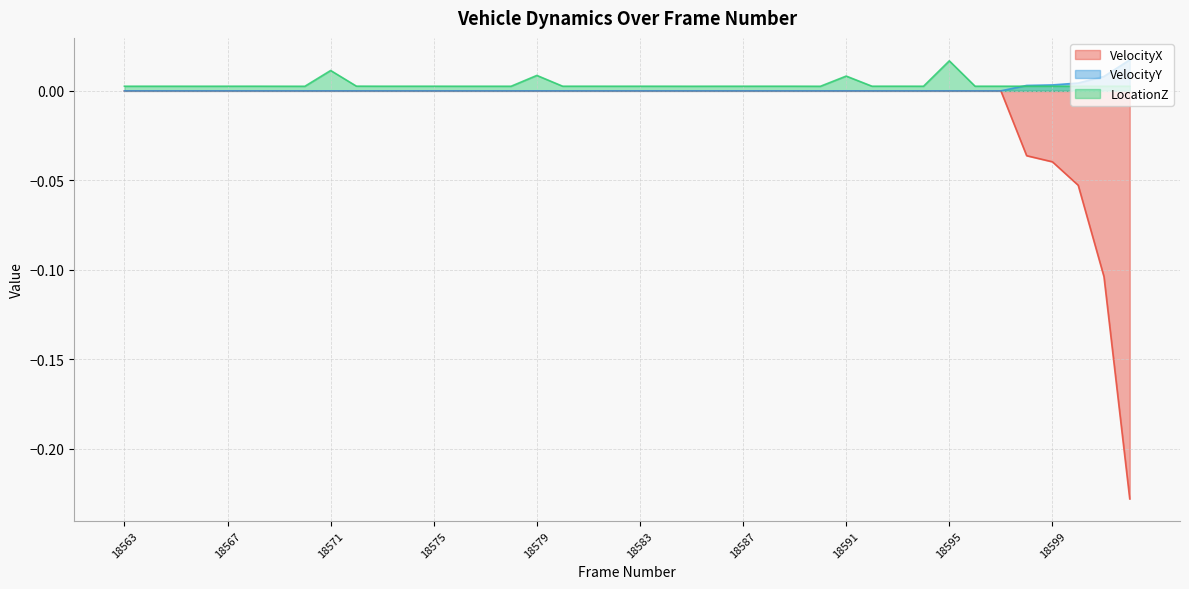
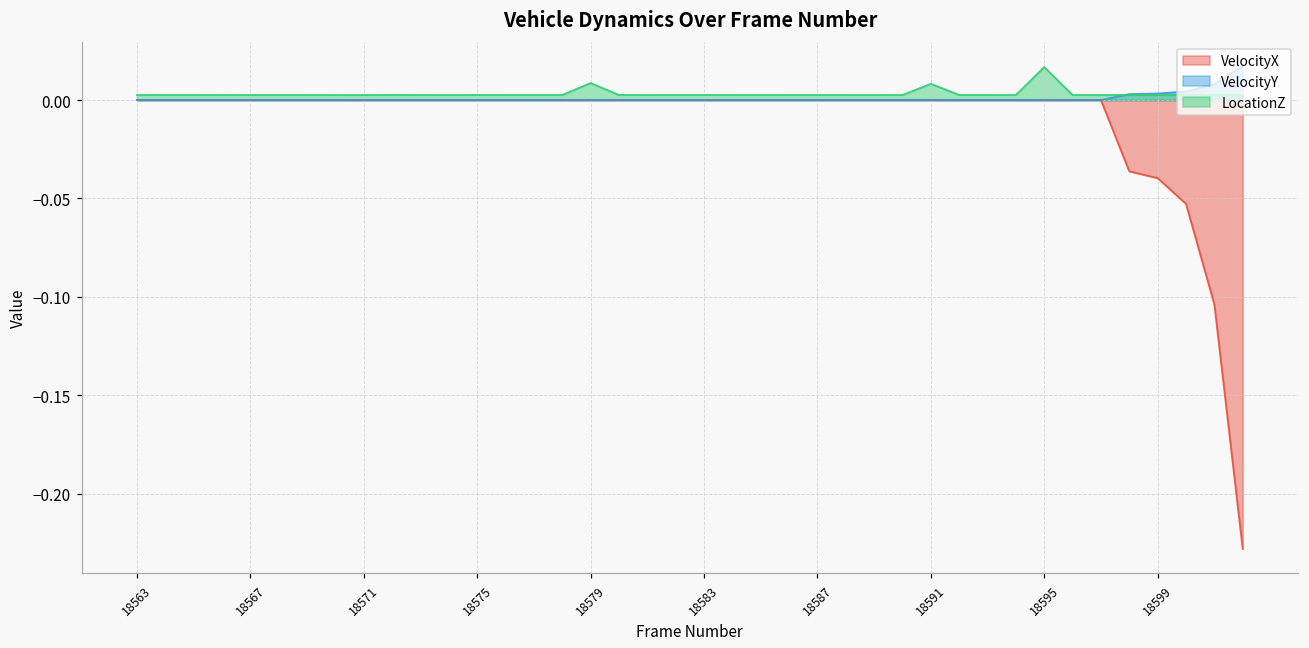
LocationZ, 18571: 0.011 -> 0.003
